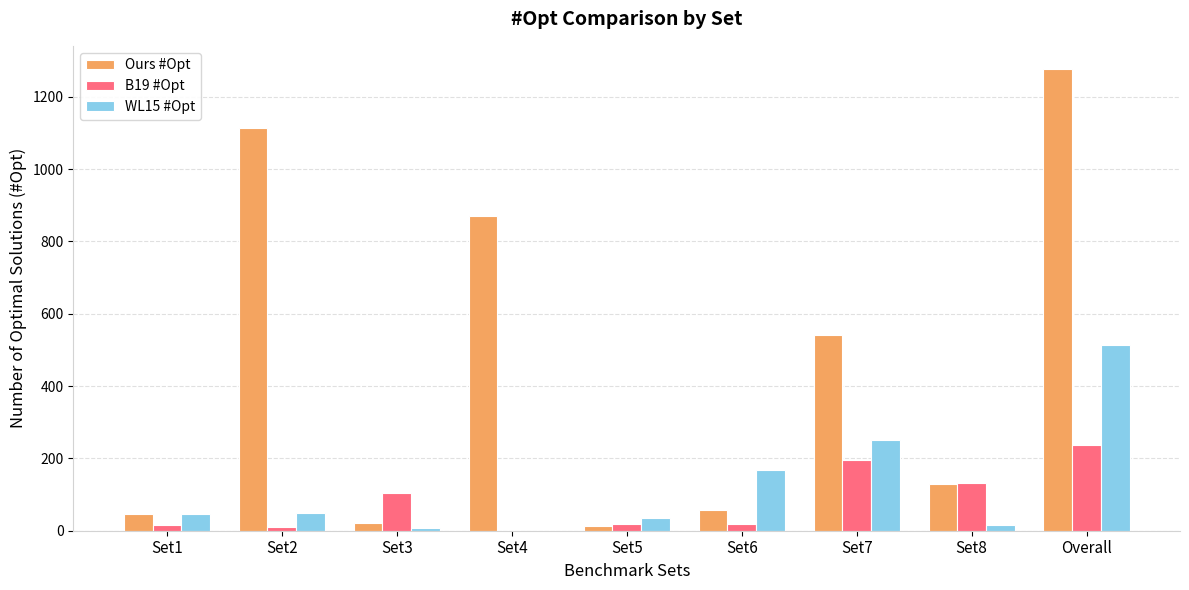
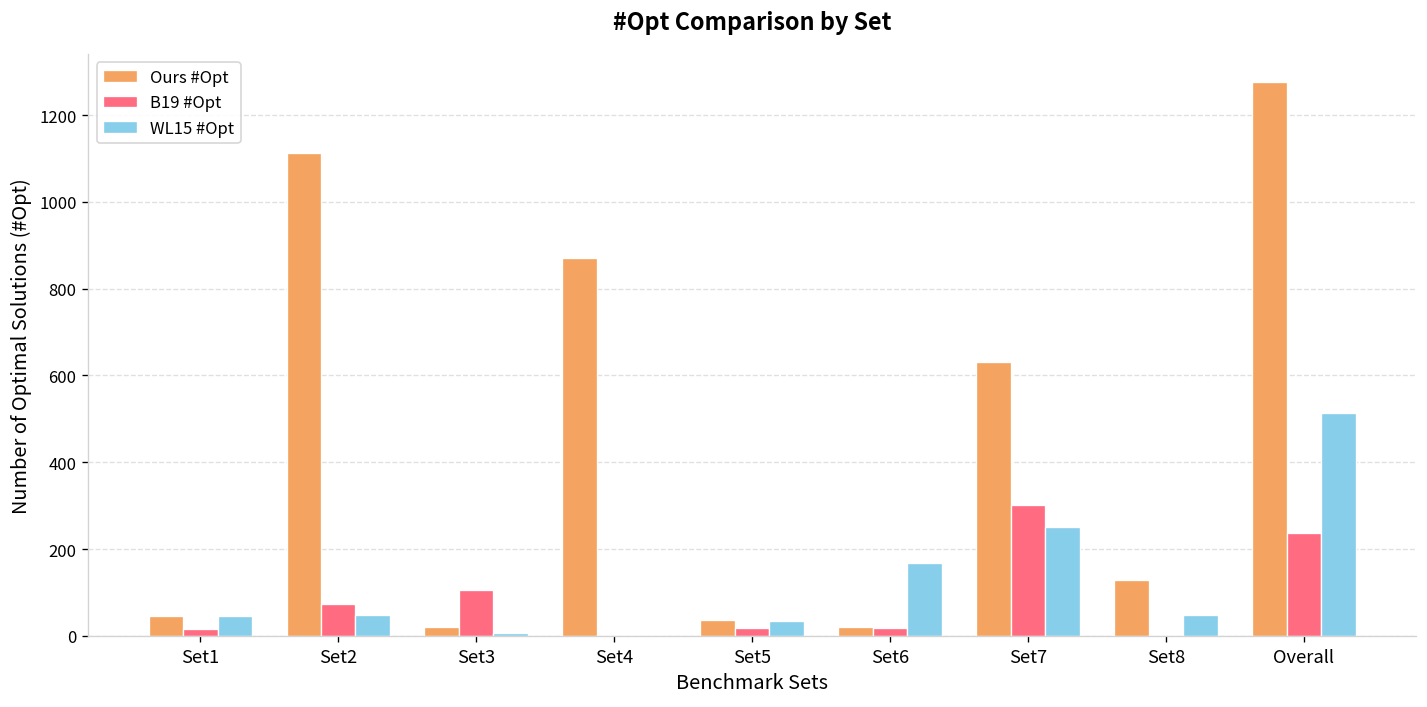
B19 #Opt, Set2: 10 -> 70
Ours #Opt, Set5: 10 -> 40
Ours #Opt, Set6: 60 -> 20
Ours #Opt, Set7: 540 -> 630
B19 #Opt, Set7: 200 -> 300
B19 #Opt, Set8: 130 -> 0
WL15 #Opt, Set8: 20 -> 50
